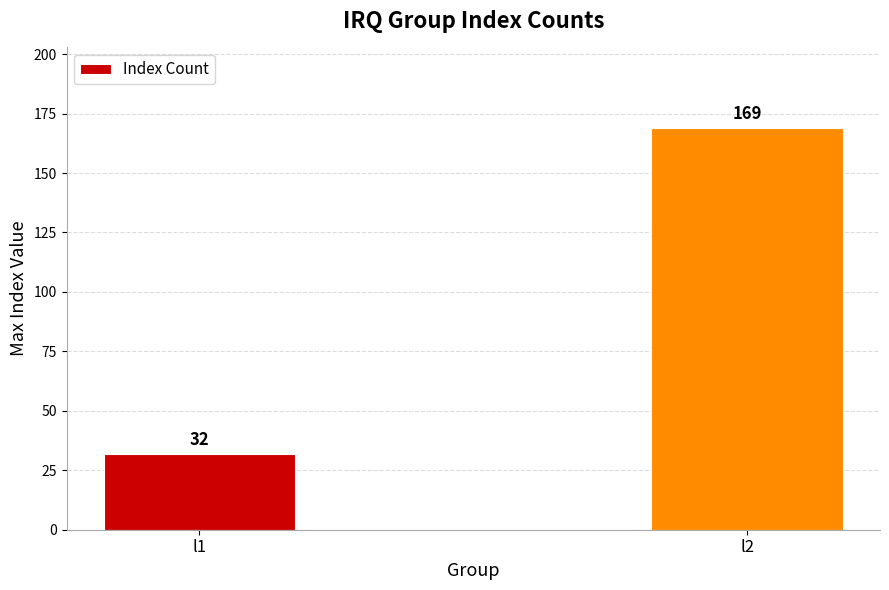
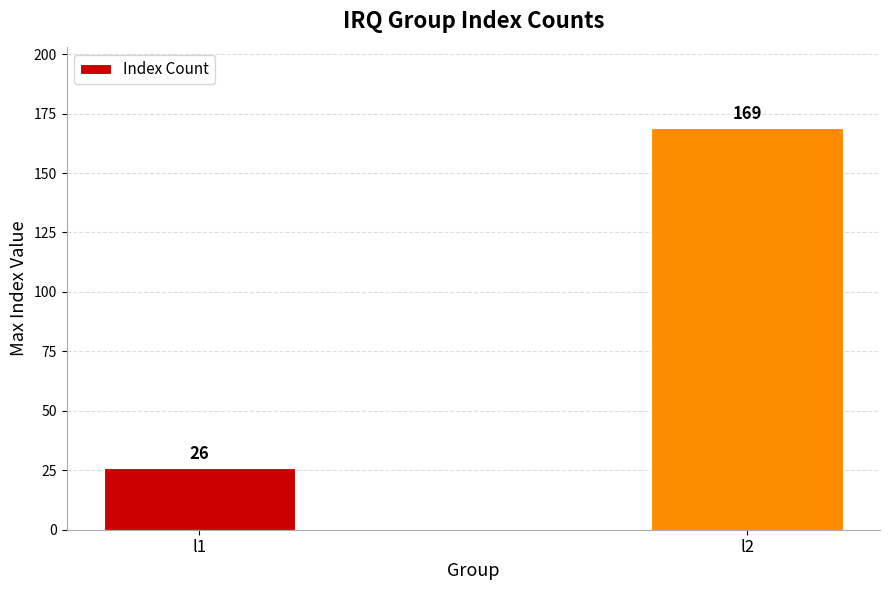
l1: 32 -> 26
